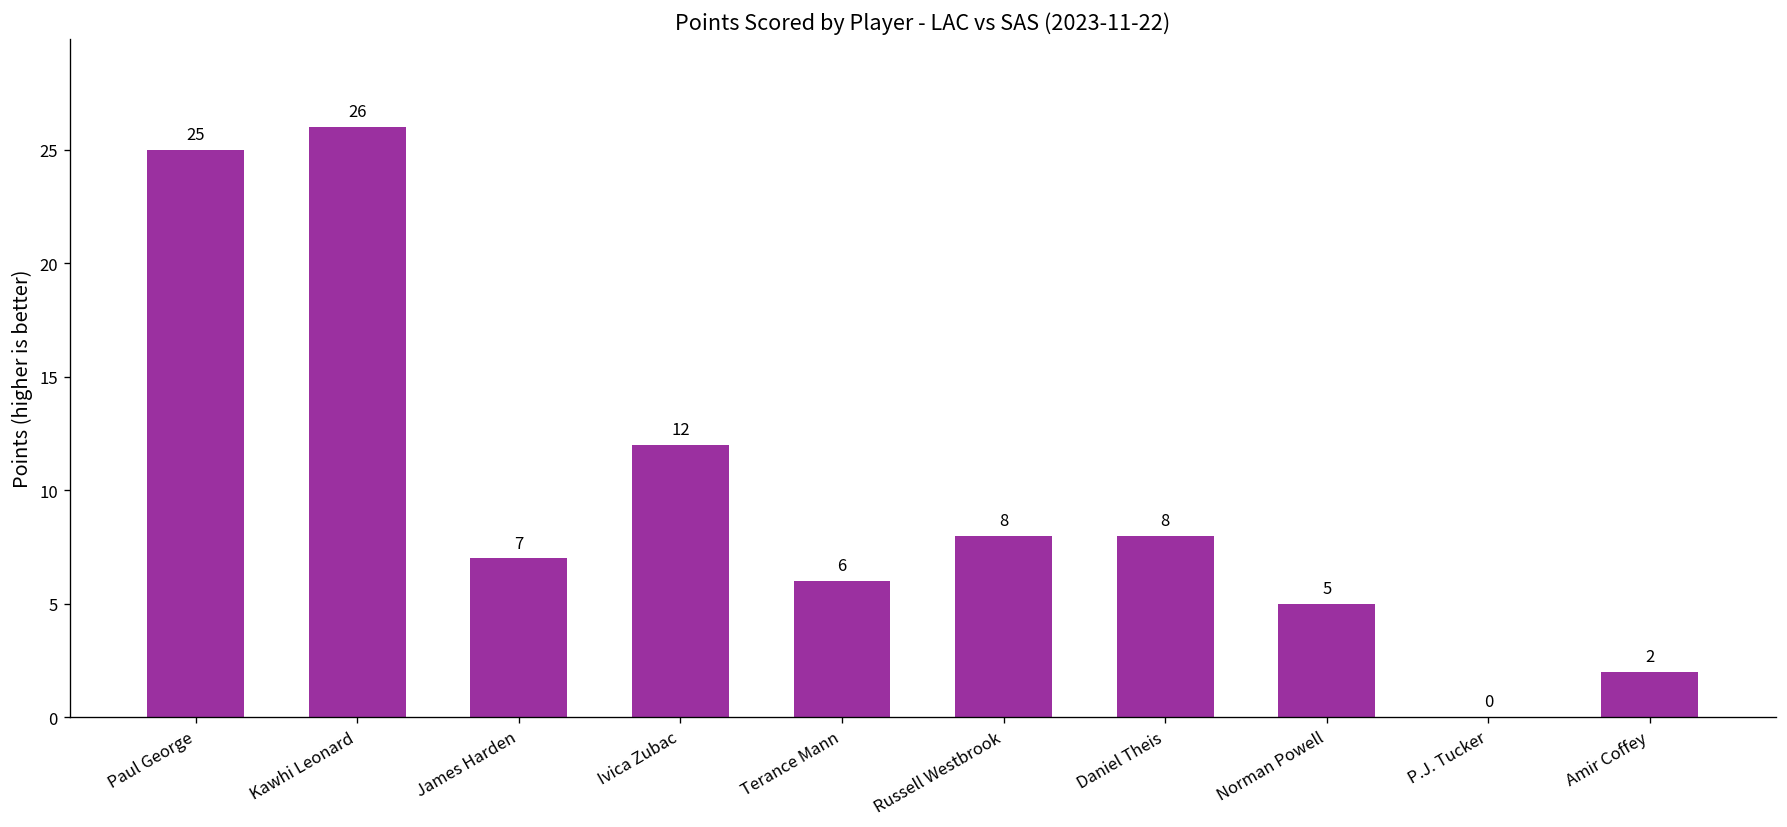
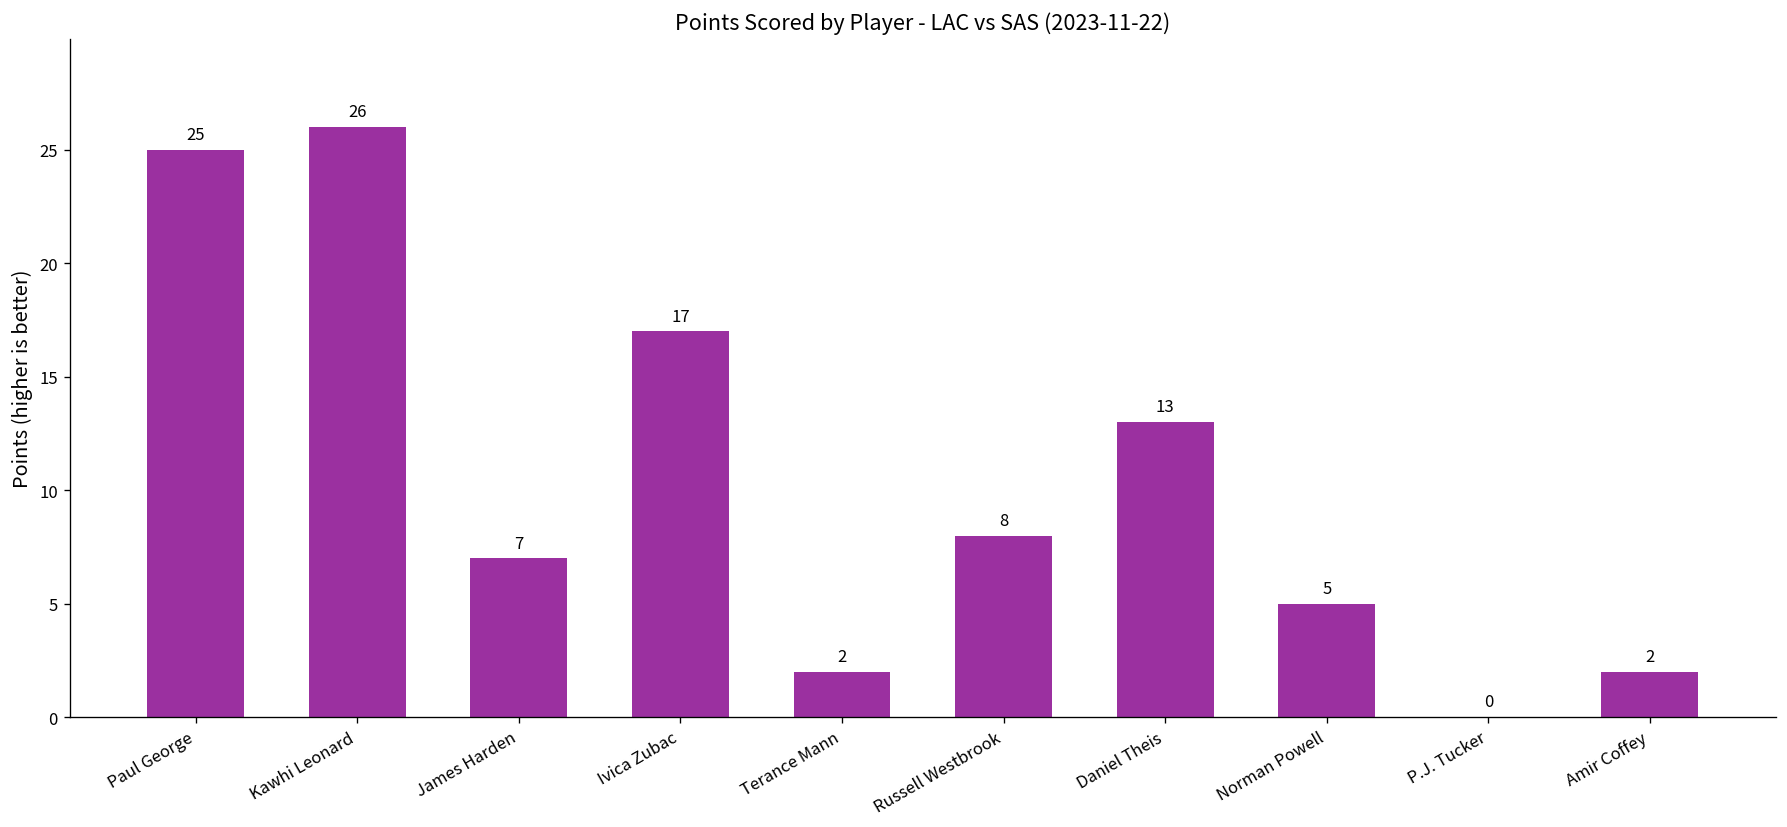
Ivica Zubac: 12 -> 17
Terance Mann: 6 -> 2
Daniel Theis: 8 -> 13
